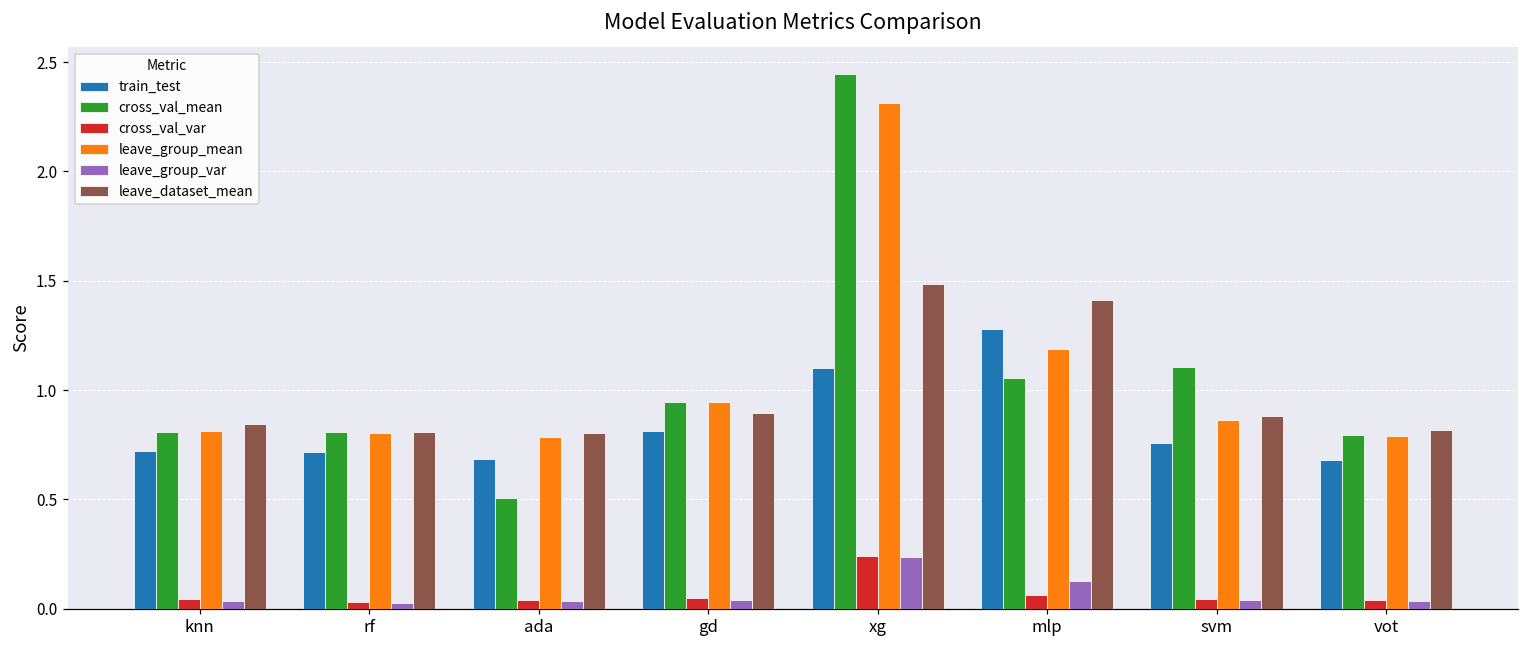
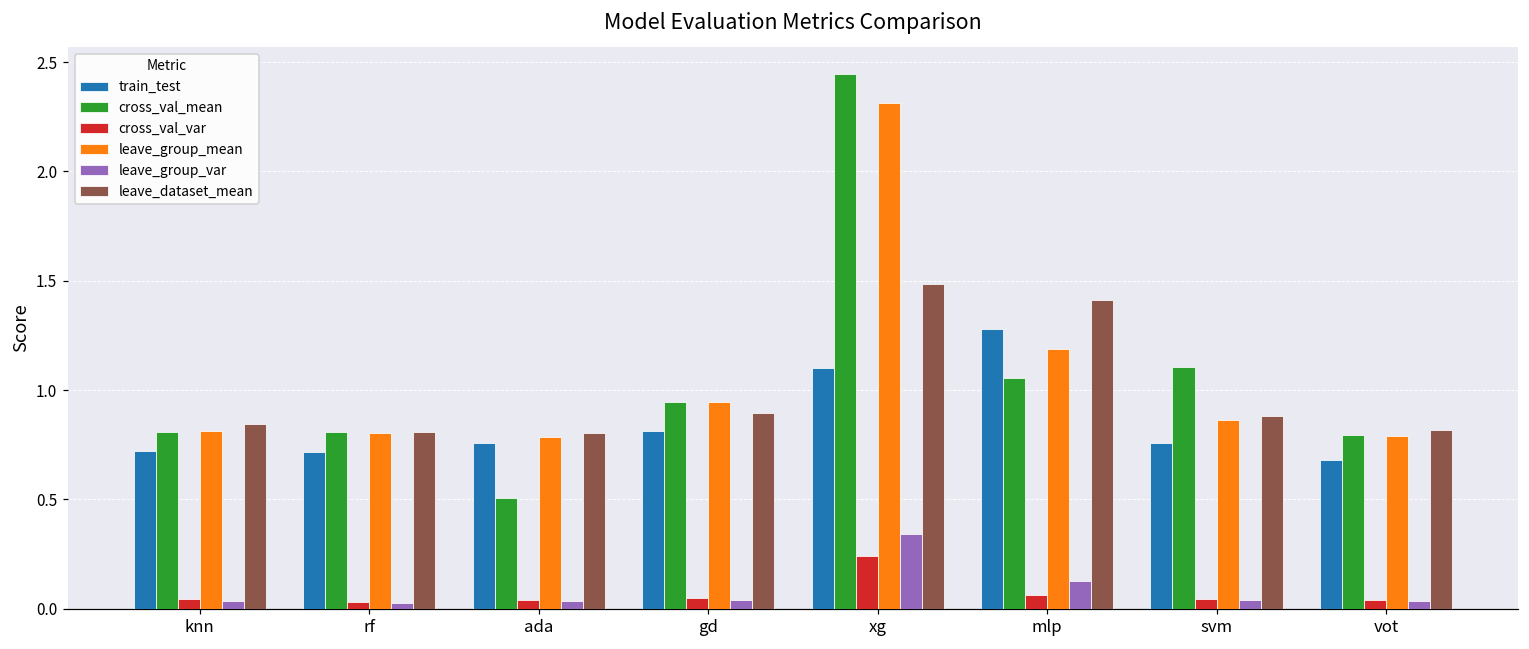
train_test, ada: 0.69 -> 0.76
leave_group_var, xg: 0.24 -> 0.34
